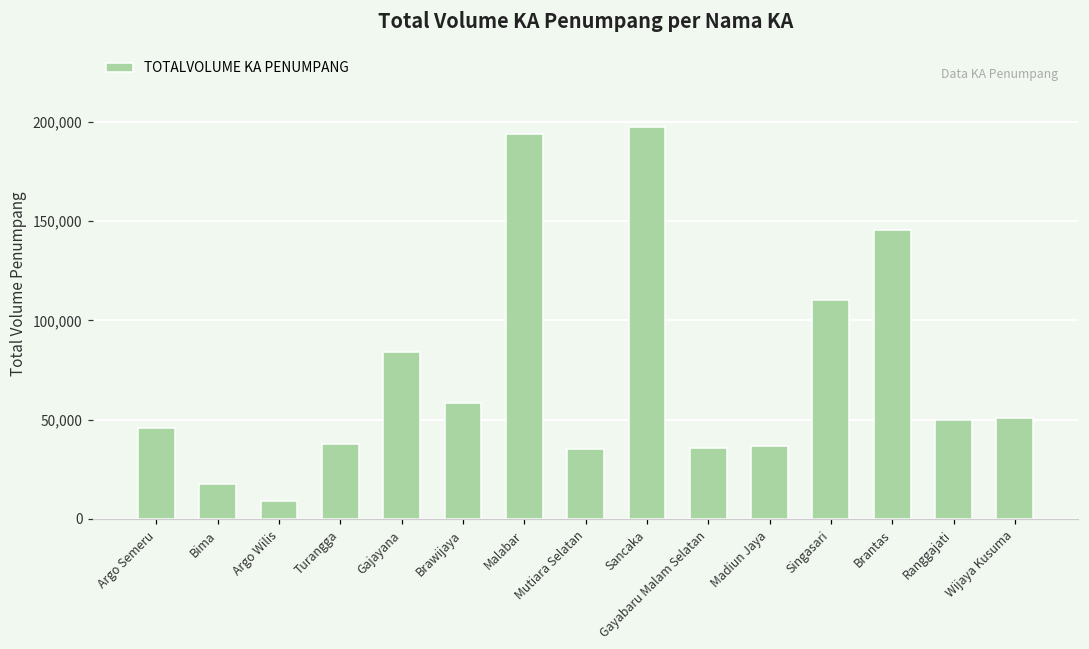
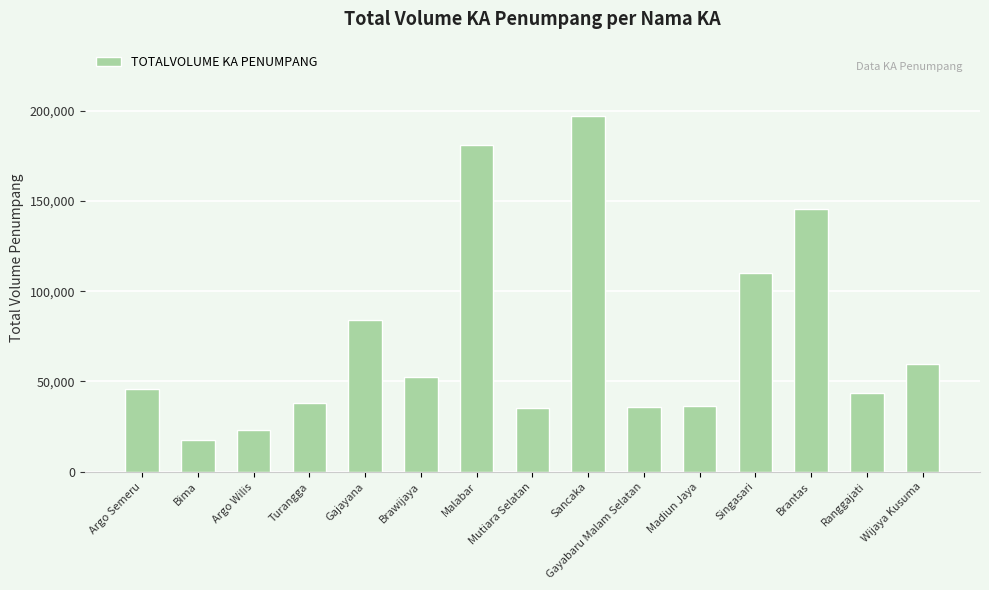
Argo Wilis: 9,000 -> 23,000
Brawijaya: 58,000 -> 52,000
Malabar: 194,000 -> 181,000
Ranggajati: 50,000 -> 43,000
Wijaya Kusuma: 51,000 -> 60,000
